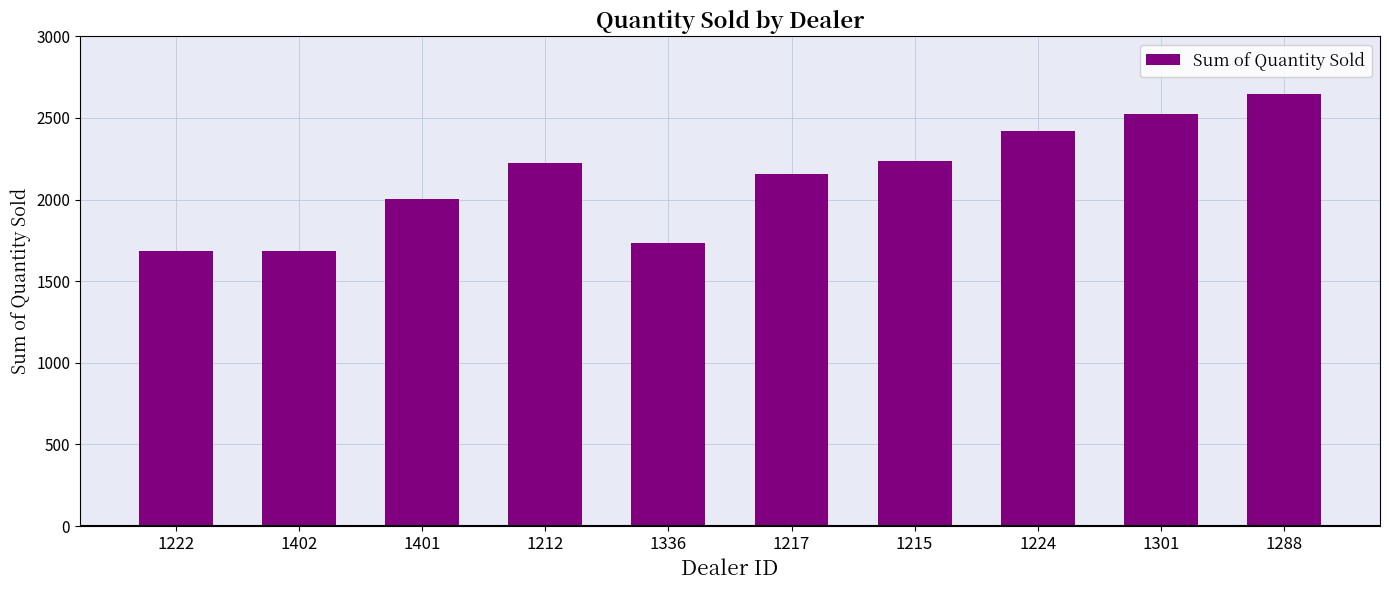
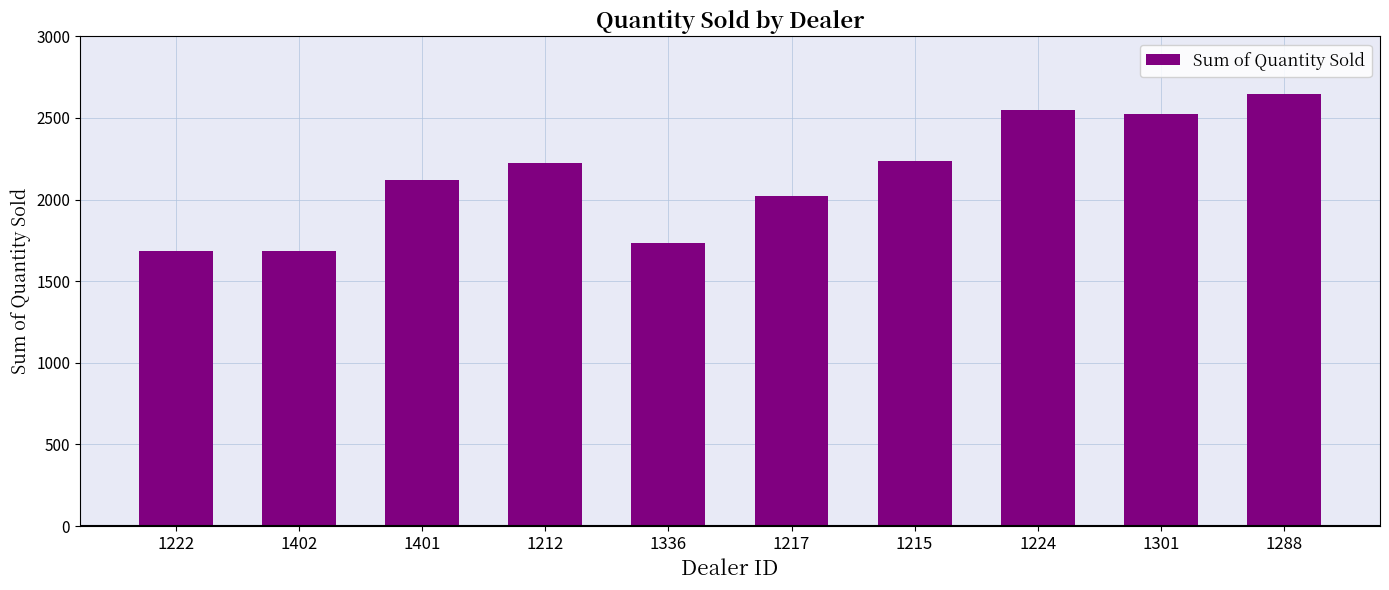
1401: 2010 -> 2120
1217: 2160 -> 2020
1224: 2420 -> 2550
